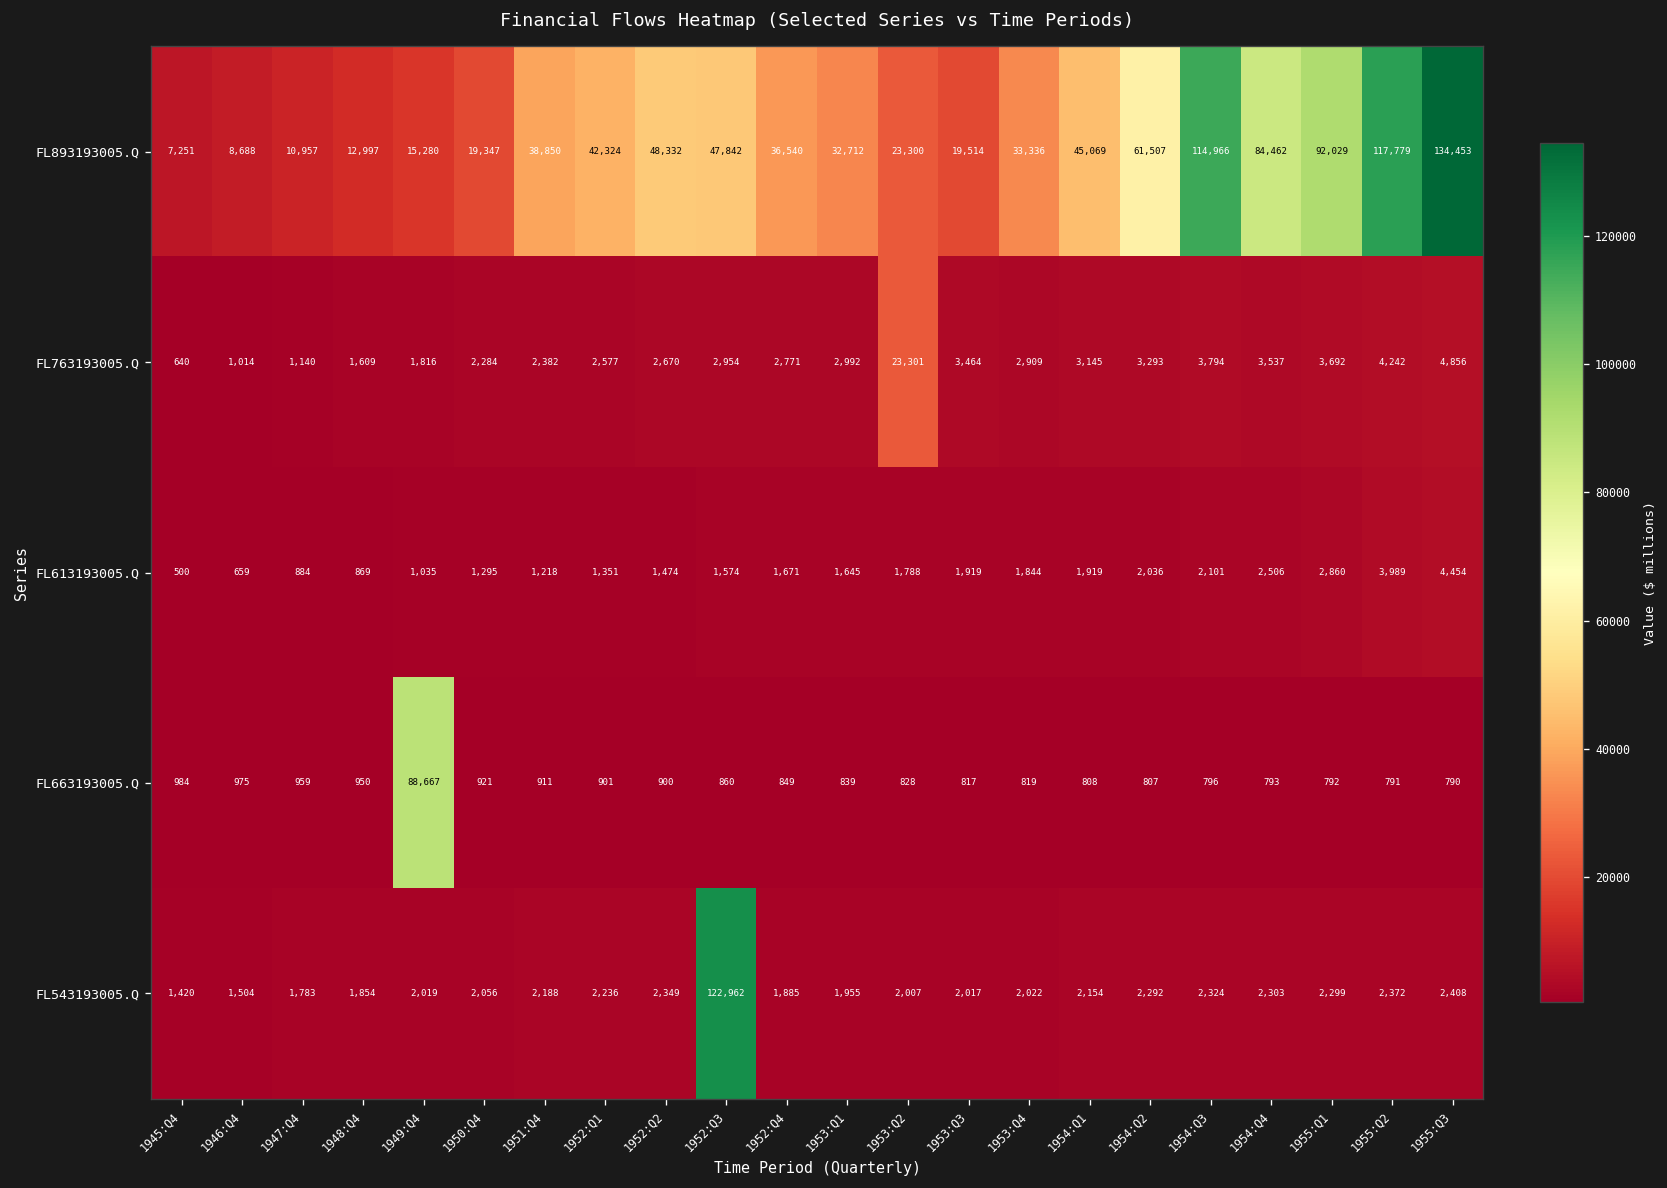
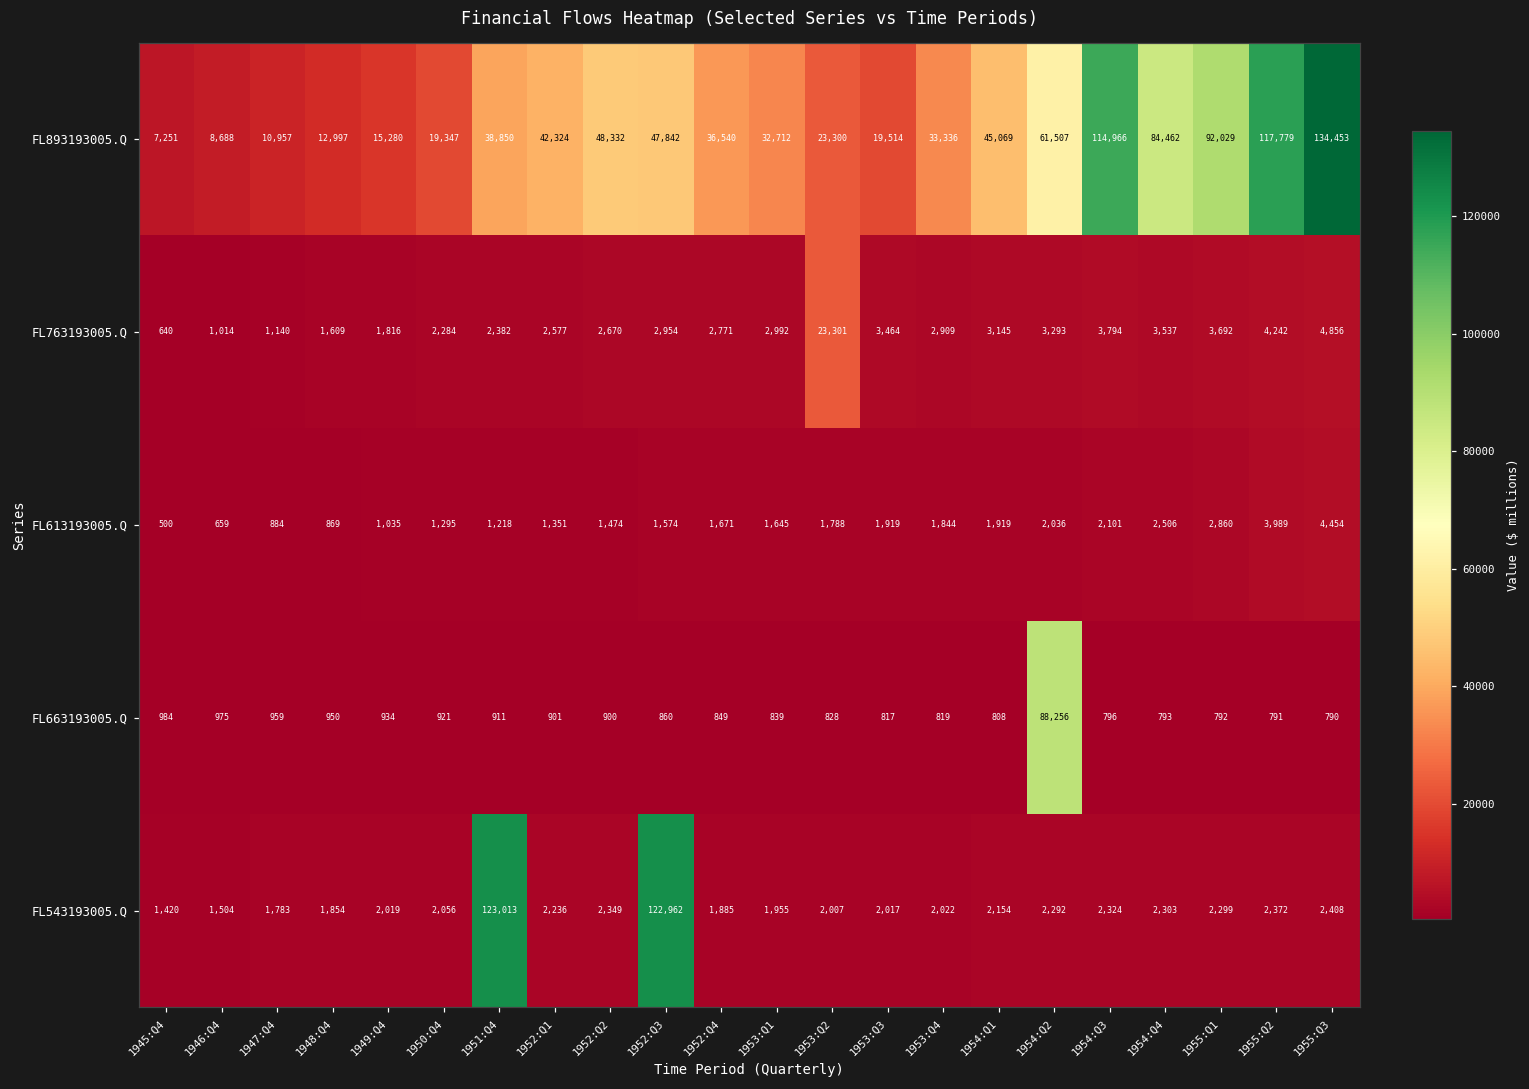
FL663193005.Q, 1949:Q4: 88,667 -> 934
FL663193005.Q, 1954:Q2: 807 -> 88,256
FL543193005.Q, 1951:Q4: 2,188 -> 123,013
